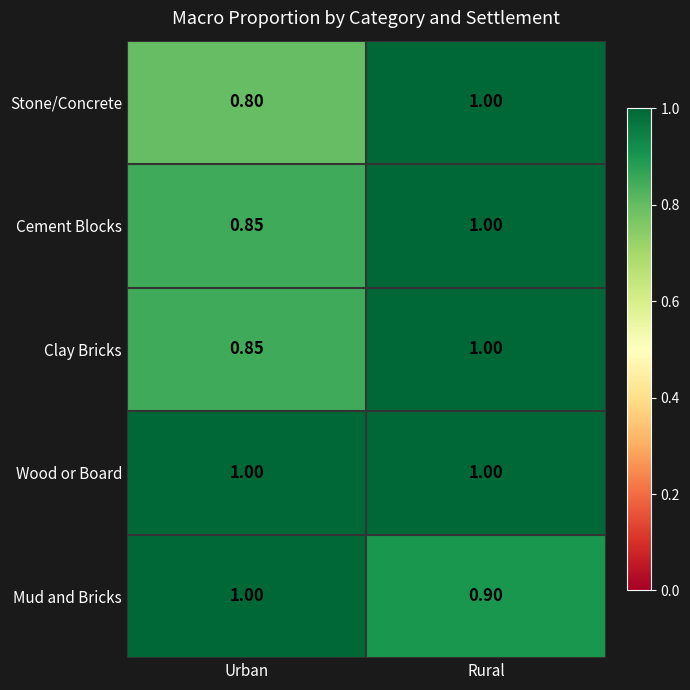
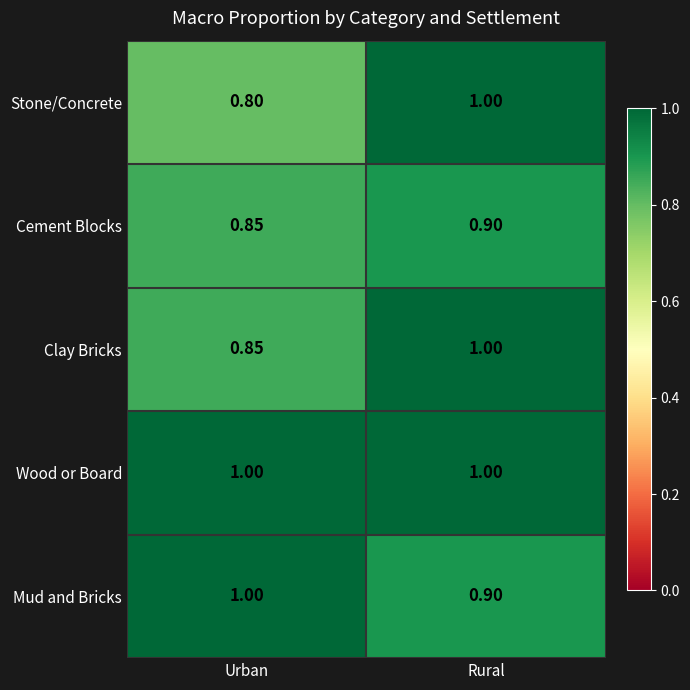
Cement Blocks, Rural: 1.00 -> 0.90
